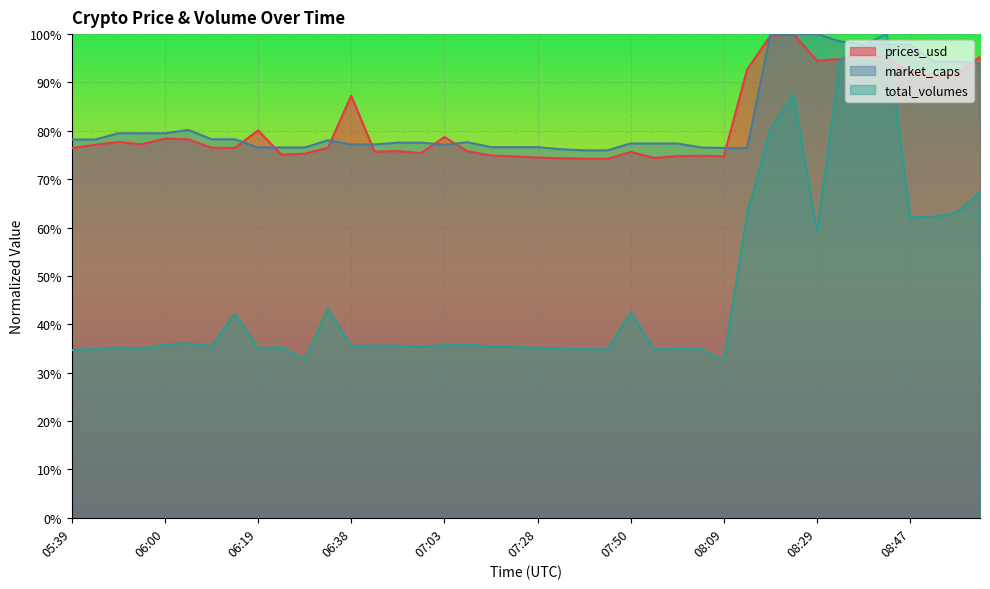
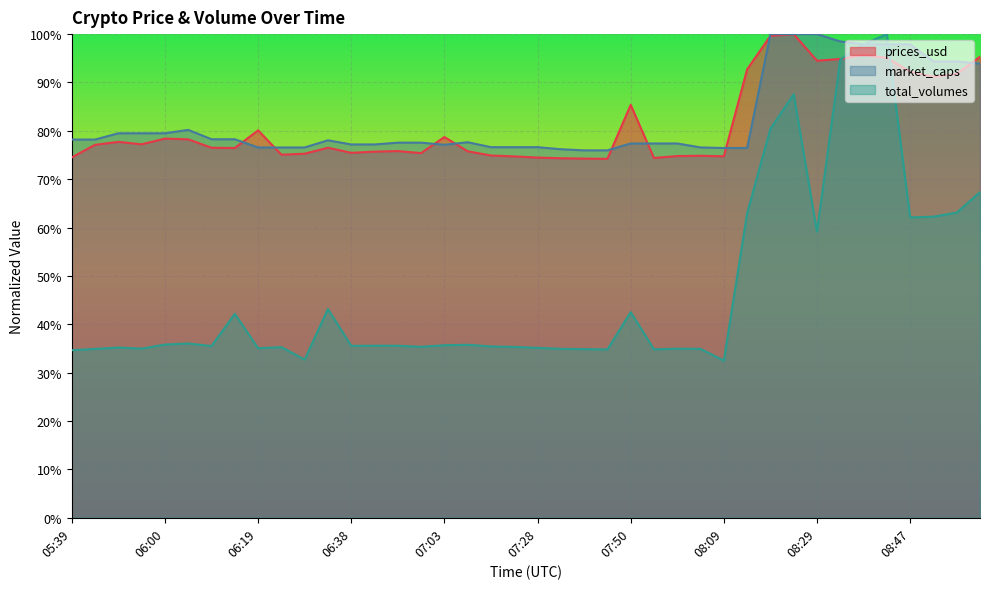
prices_usd, 05:39: 76% -> 75%
prices_usd, 06:38: 87% -> 75%
prices_usd, 07:50: 76% -> 85%
